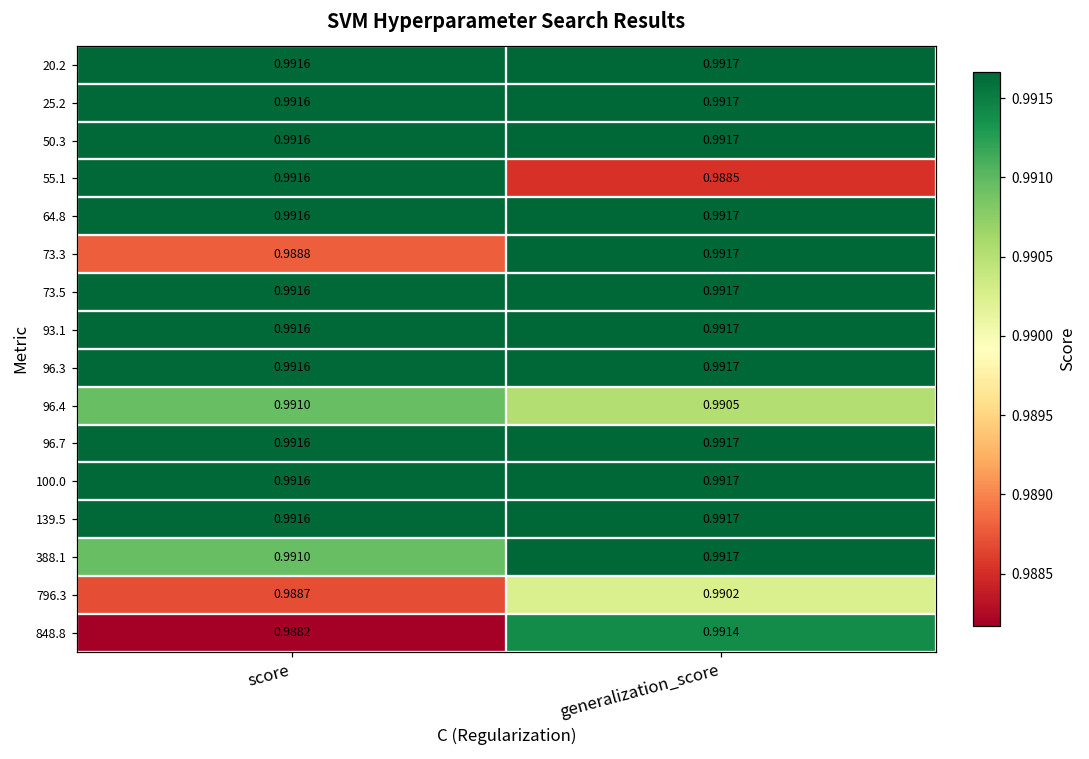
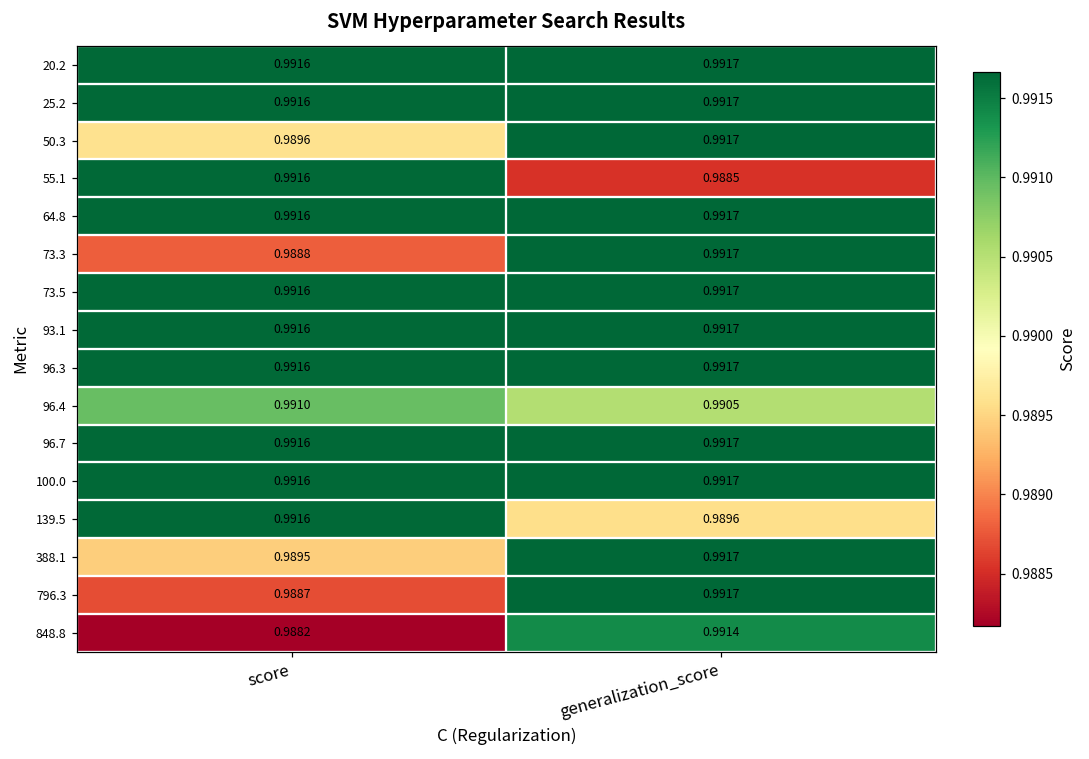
50.3, score: 0.9916 -> 0.9896
139.5, generalization_score: 0.9917 -> 0.9896
388.1, score: 0.9910 -> 0.9895
796.3, generalization_score: 0.9902 -> 0.9917
